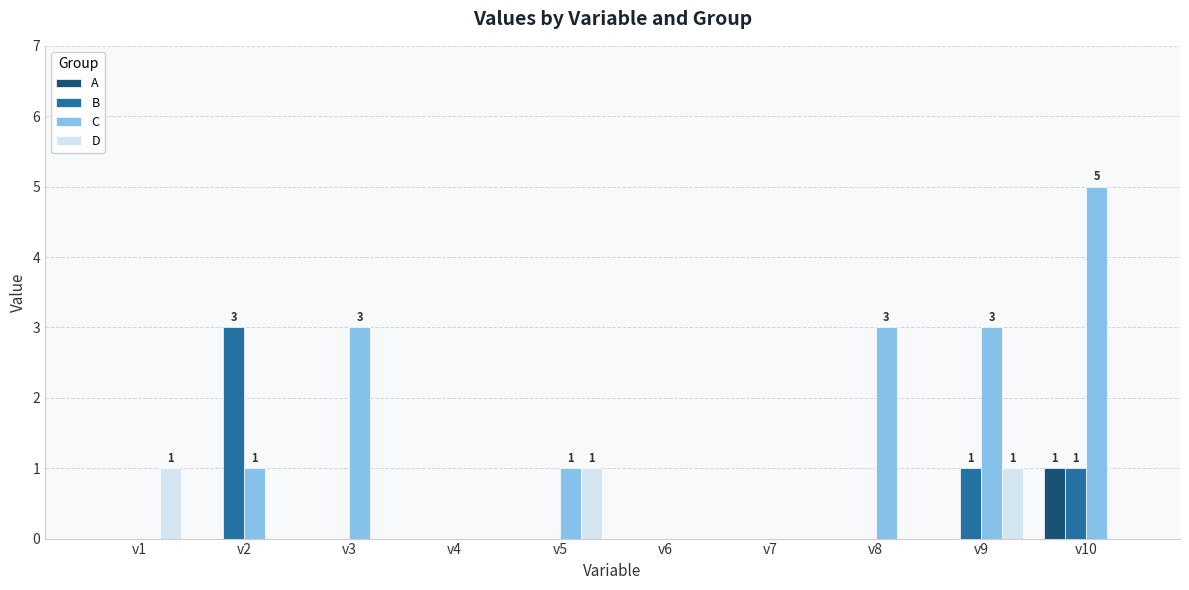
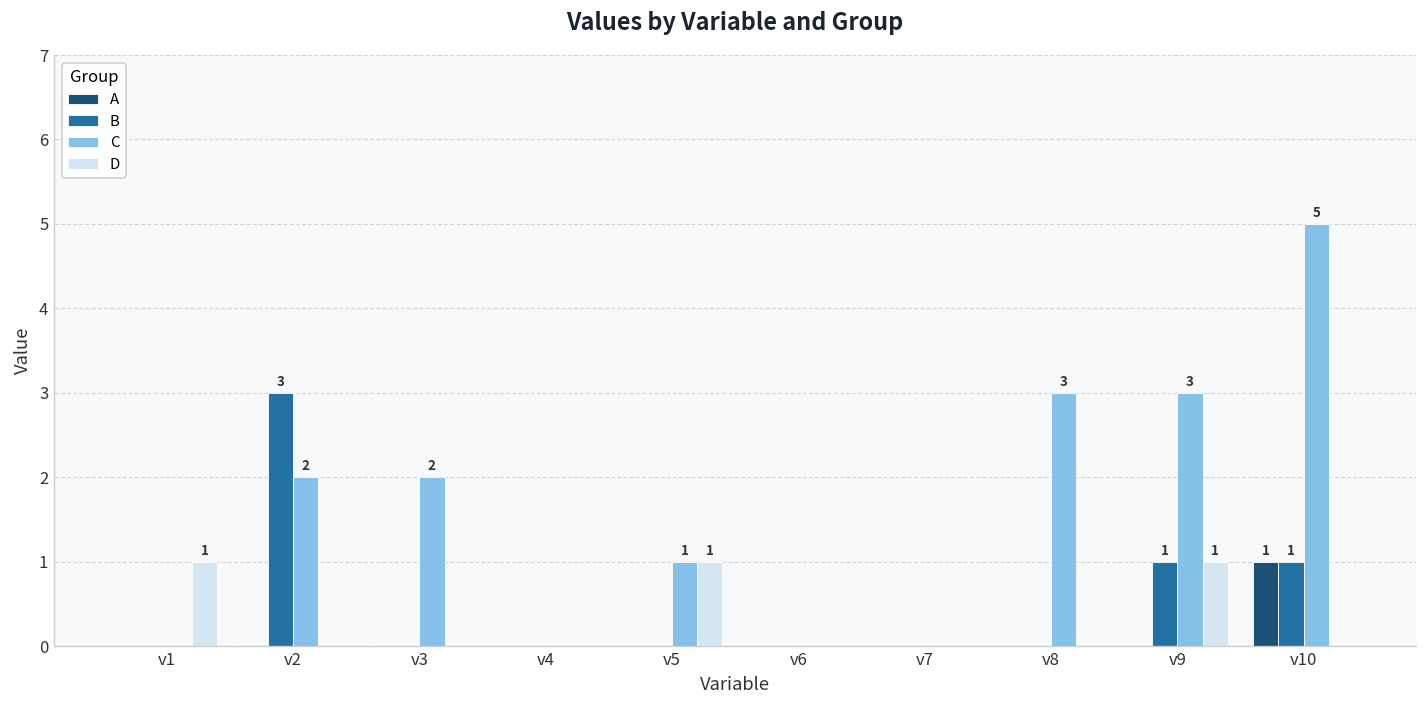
C, v2: 1 -> 2
C, v3: 3 -> 2
